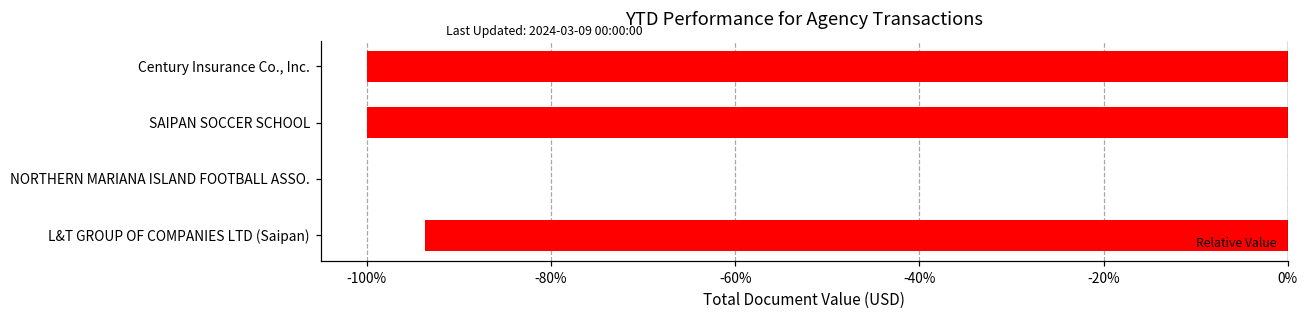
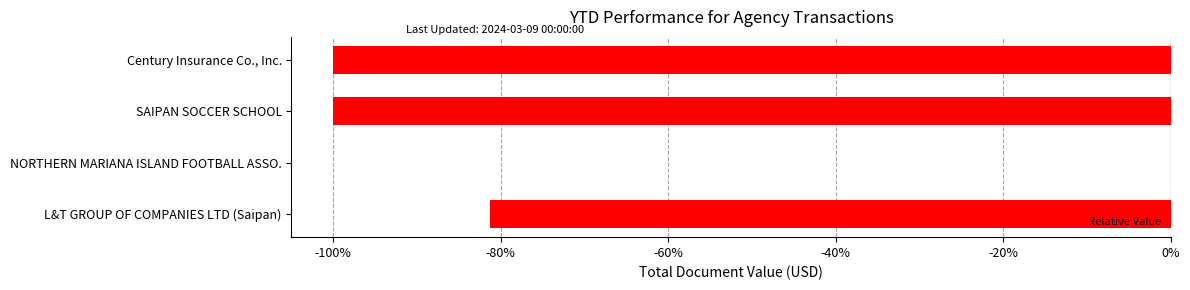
L&T GROUP OF COMPANIES LTD (Saipan): -94% -> -81%
